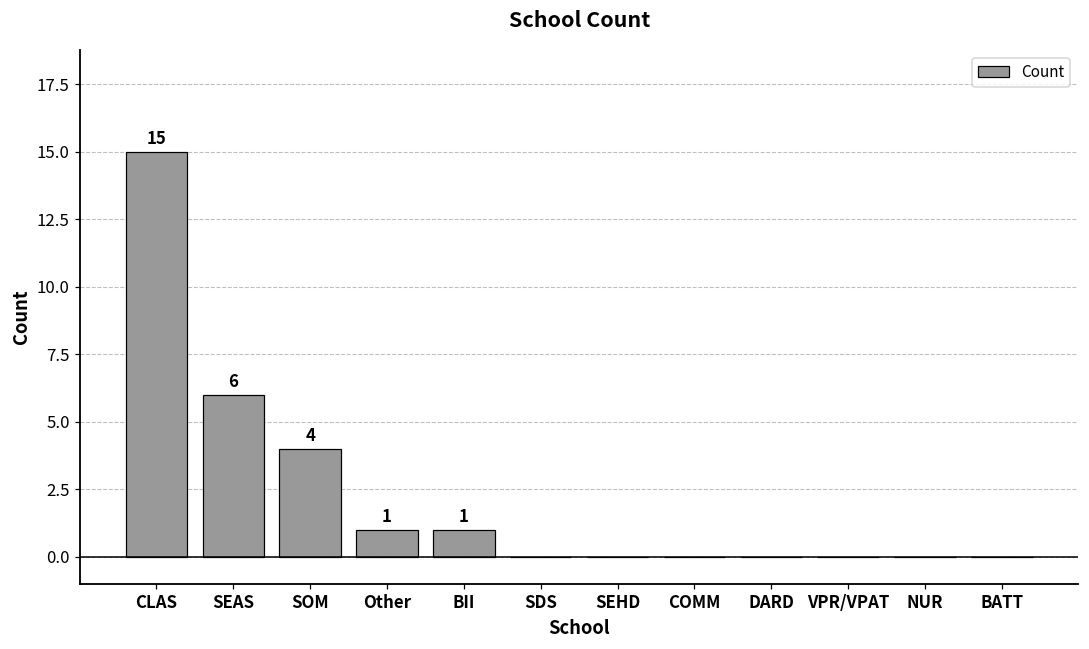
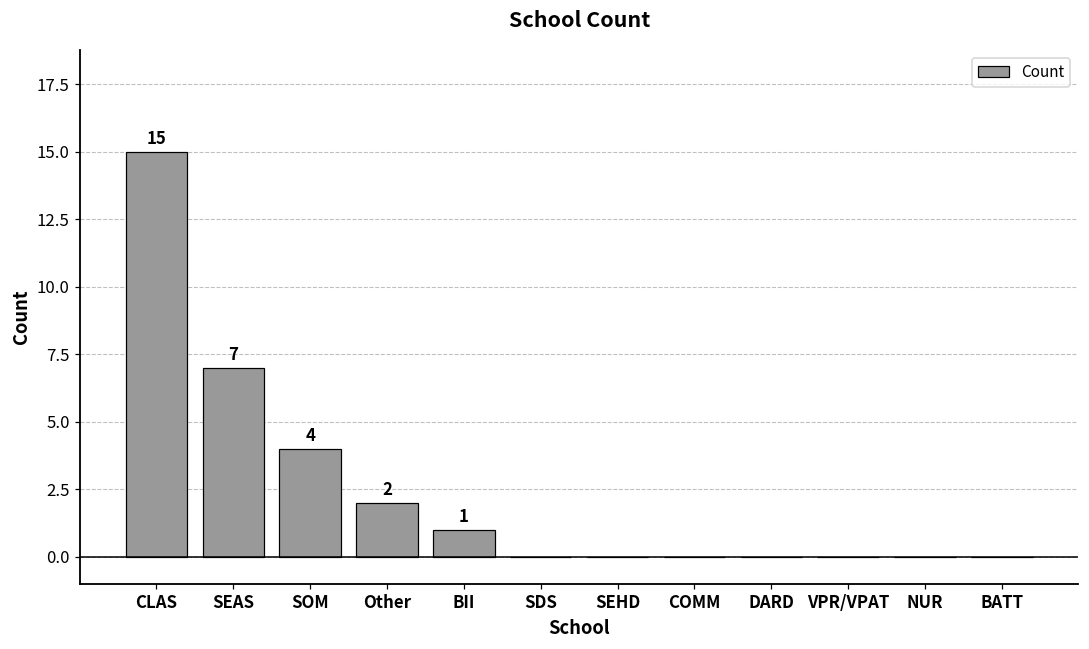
SEAS: 6 -> 7
Other: 1 -> 2
